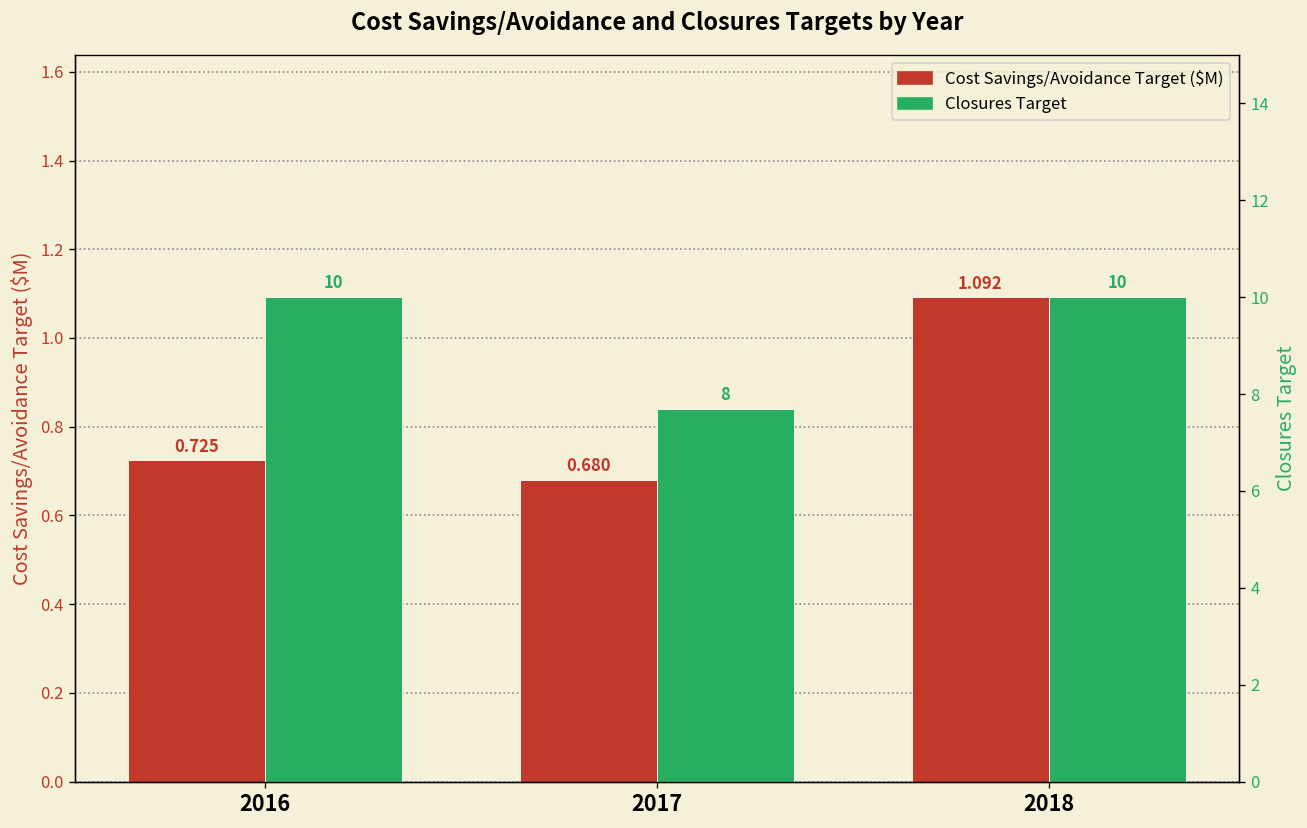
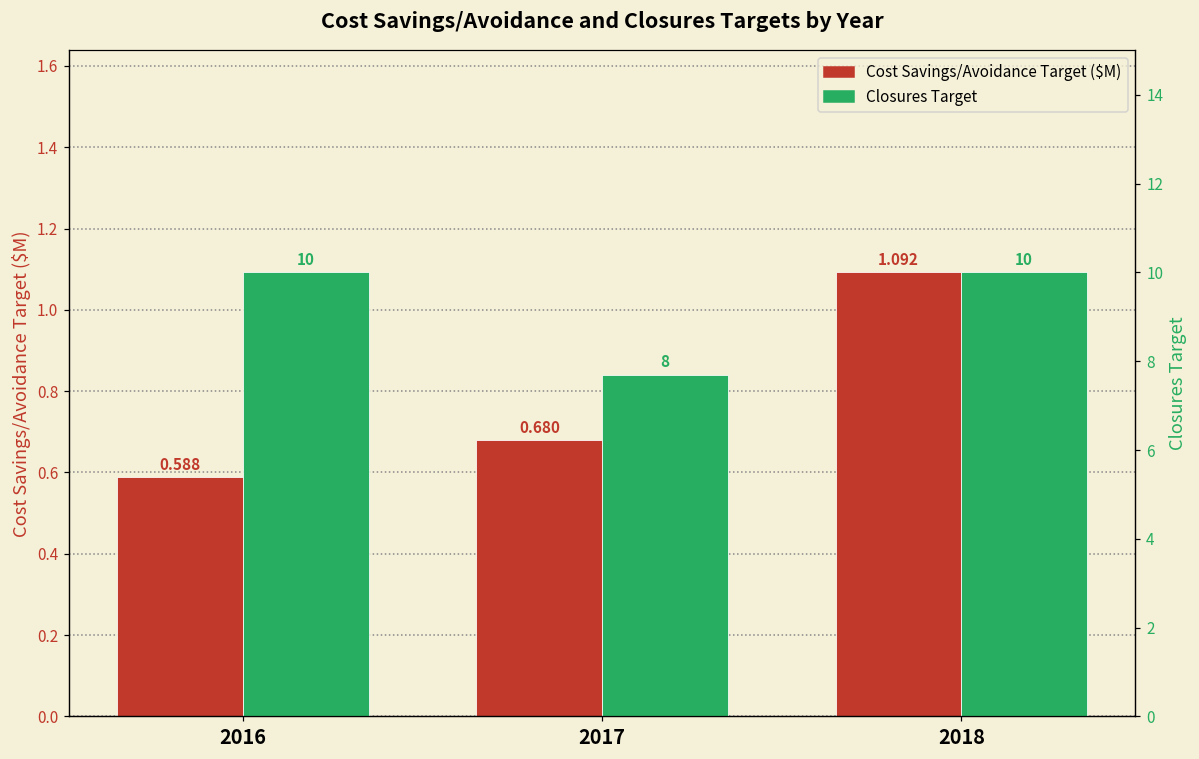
Cost Savings/Avoidance Target ($M), 2016: 0.725 -> 0.588
